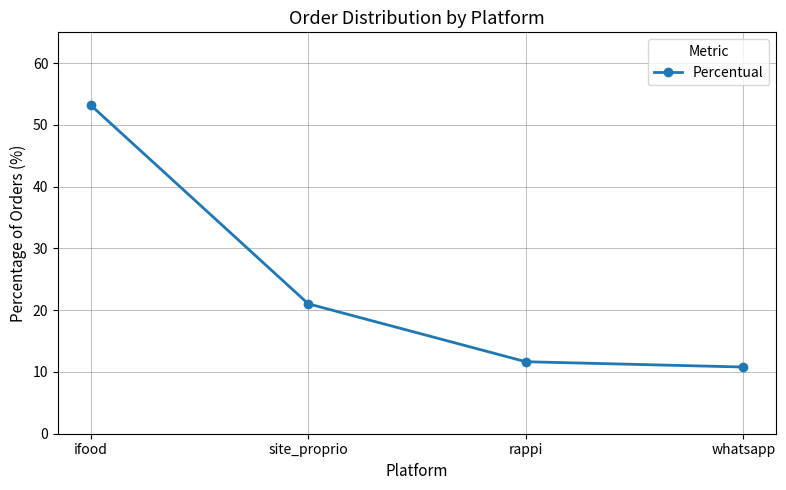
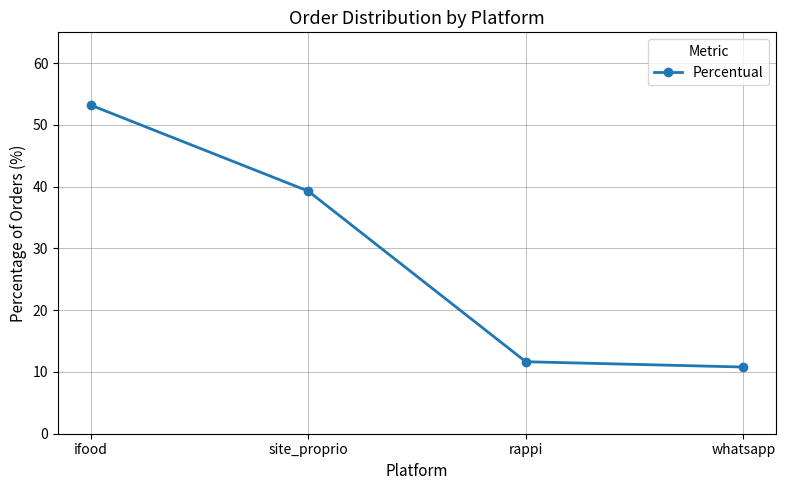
site_proprio: 21 -> 39
